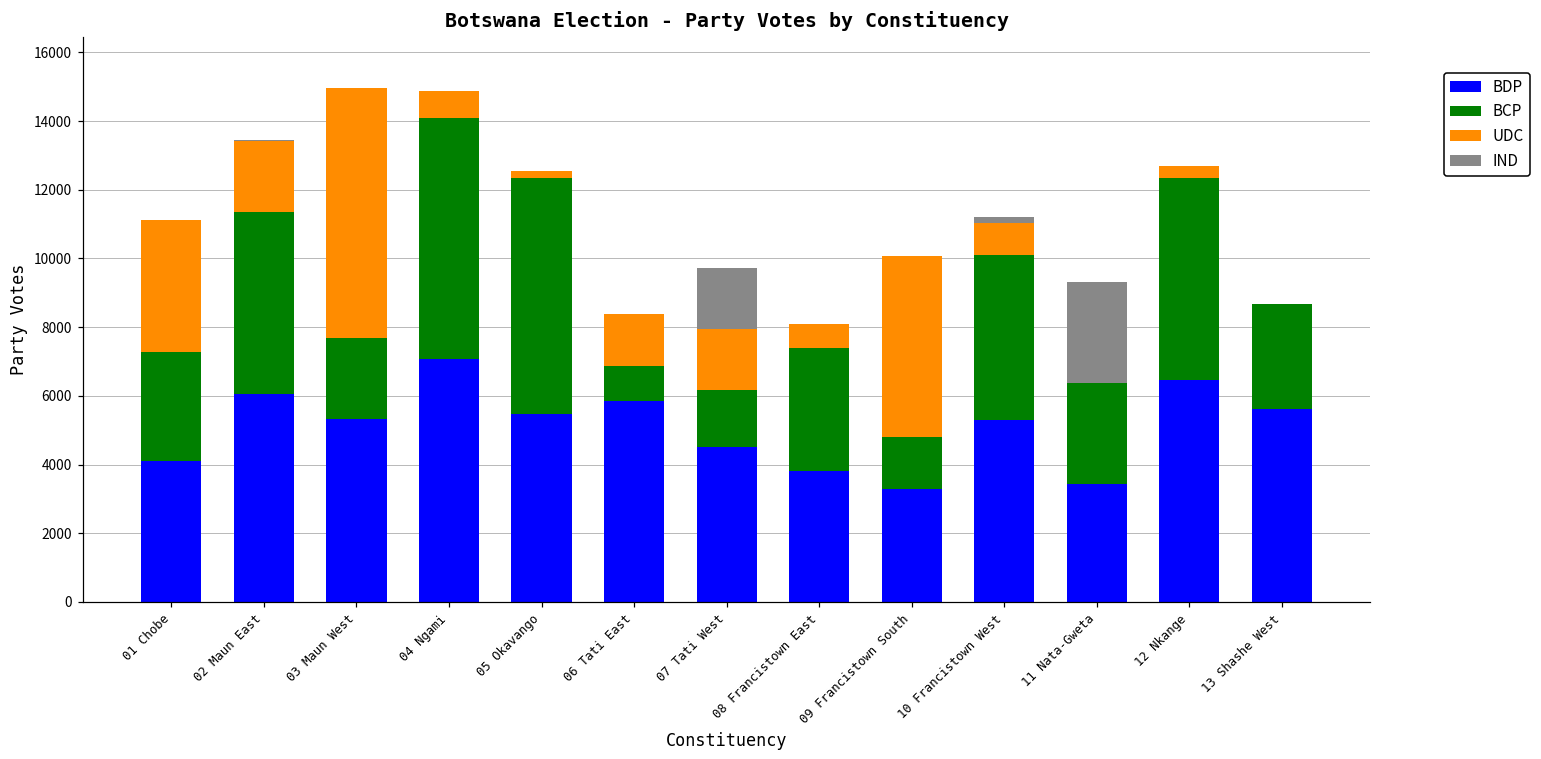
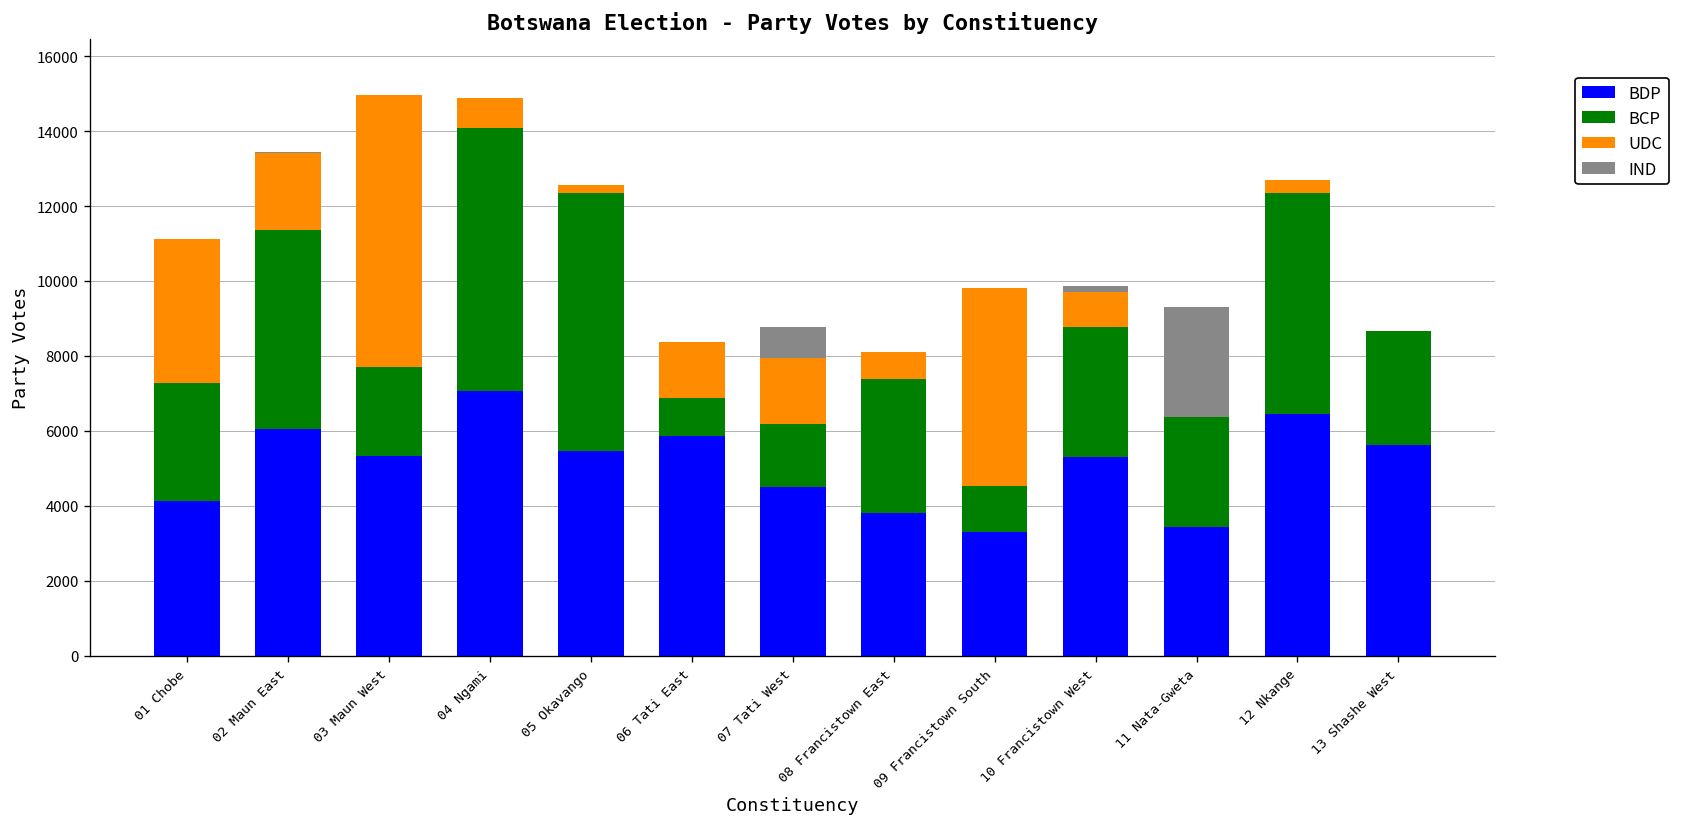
IND, 07 Tati West: 1800 -> 800
BCP, 09 Francistown South: 1500 -> 1300
BCP, 10 Francistown West: 4800 -> 3500
